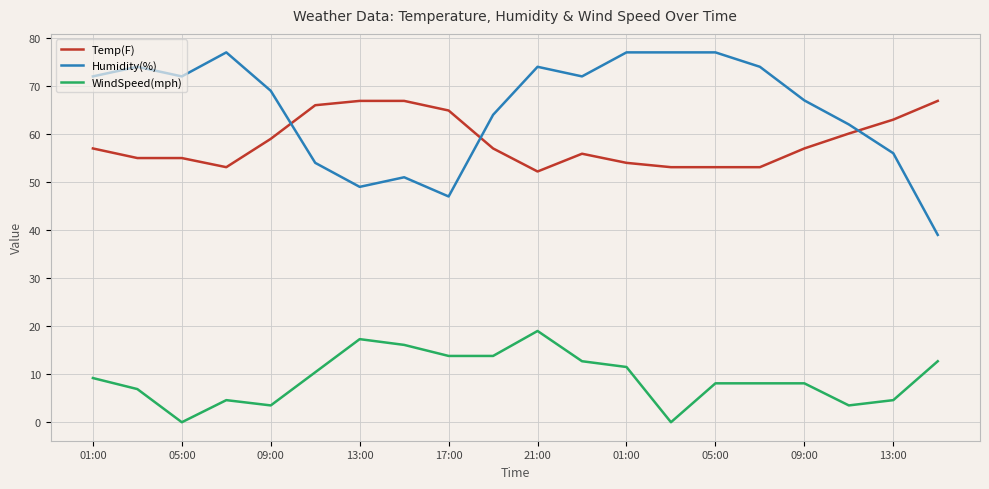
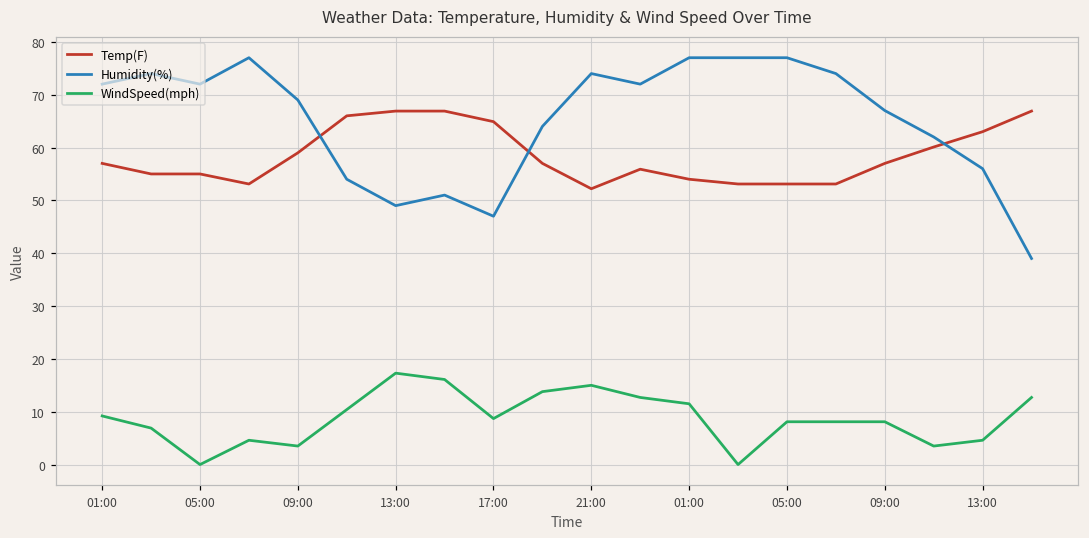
WindSpeed(mph), 17:00: 14 -> 9
WindSpeed(mph), 21:00: 19 -> 15
